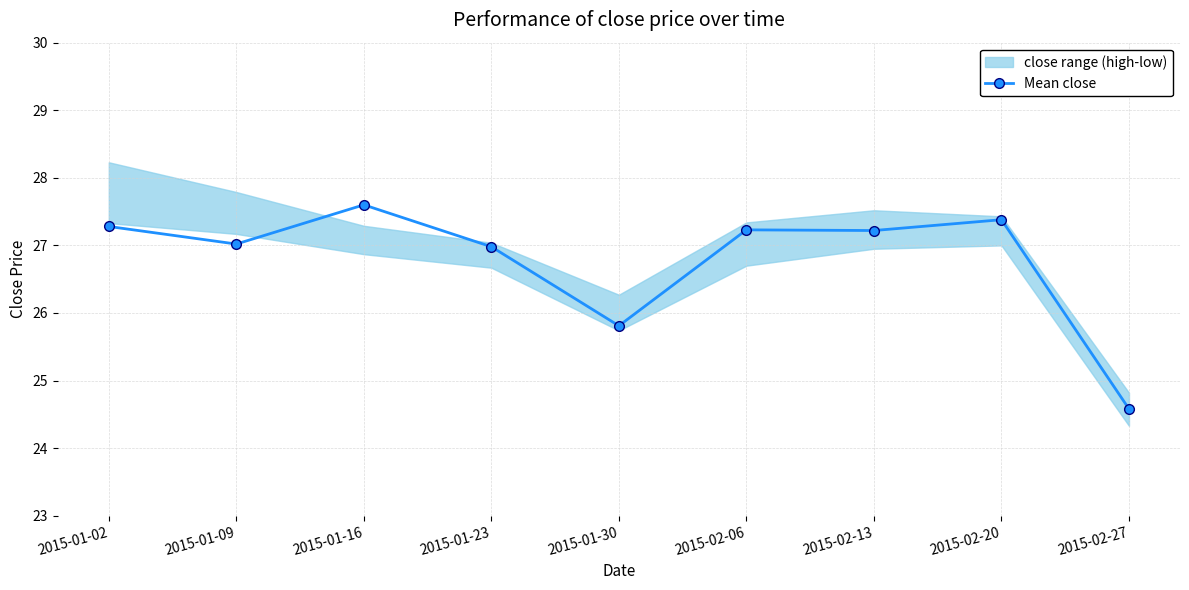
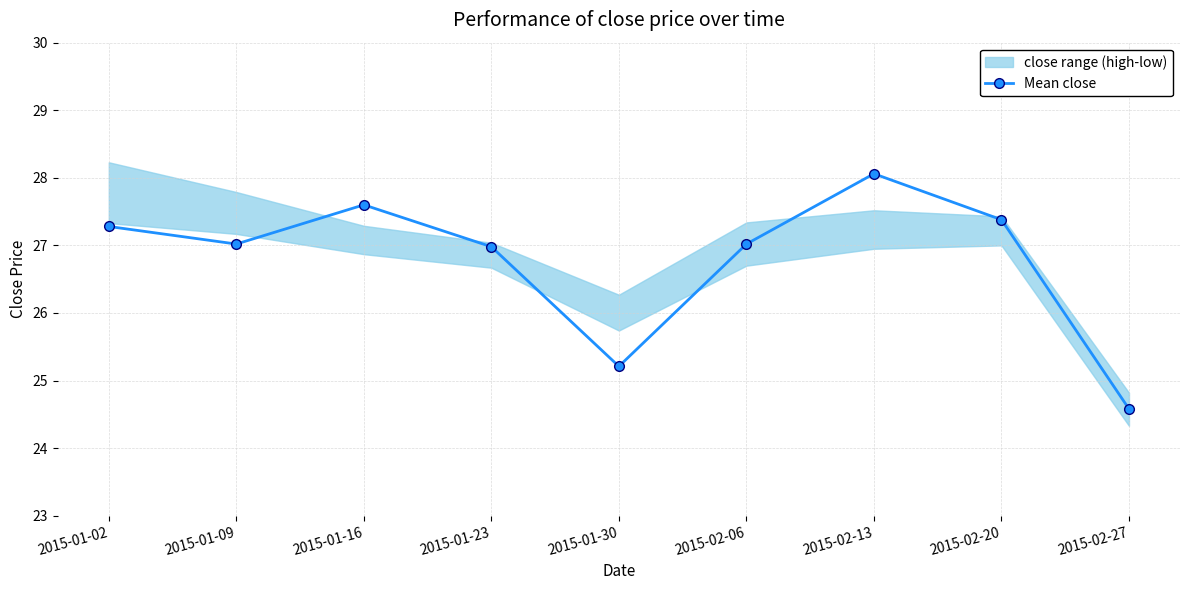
Mean close, 2015-01-30: 25.8 -> 25.2
Mean close, 2015-02-06: 27.2 -> 27.0
Mean close, 2015-02-13: 27.2 -> 28.1
